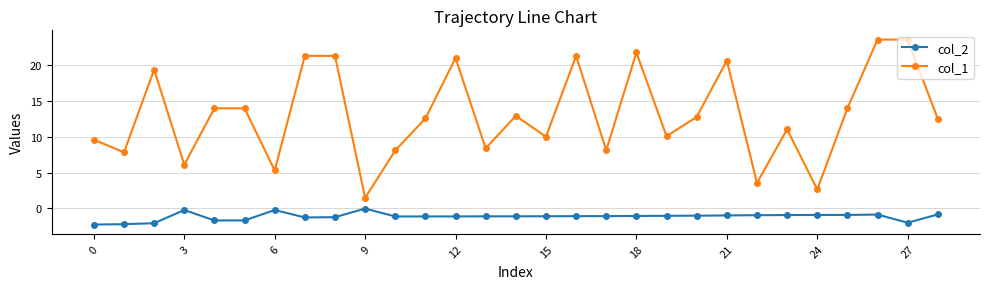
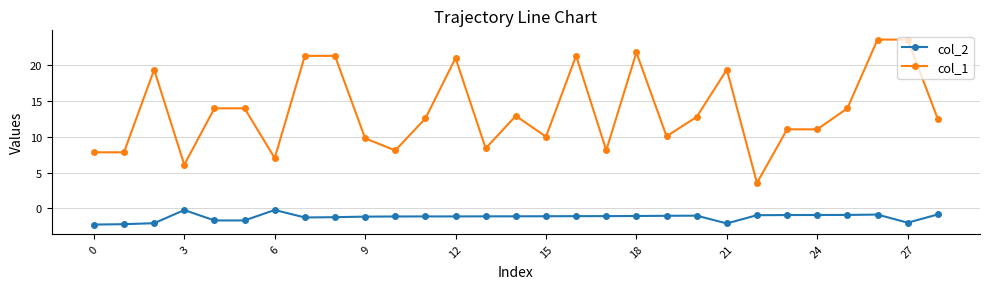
col_1, 0: 10 -> 8
col_1, 6: 5 -> 7
col_2, 9: 0 -> -1
col_1, 9: 1 -> 10
col_2, 21: -1 -> -2
col_1, 21: 21 -> 19
col_1, 24: 3 -> 11
